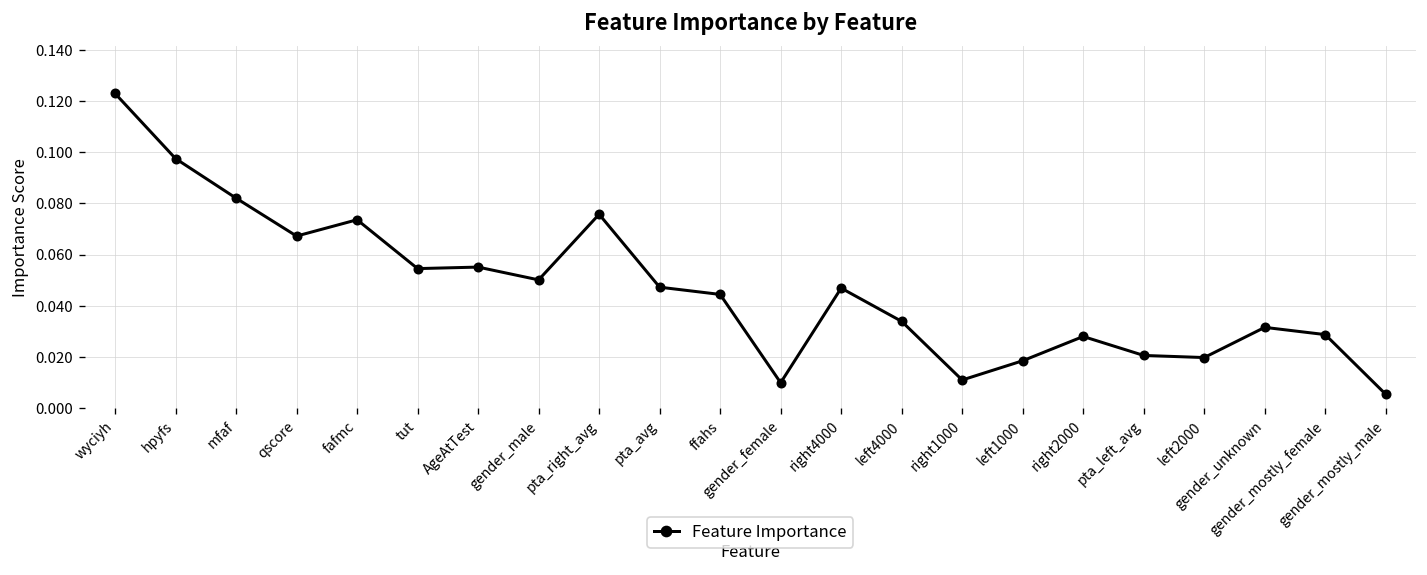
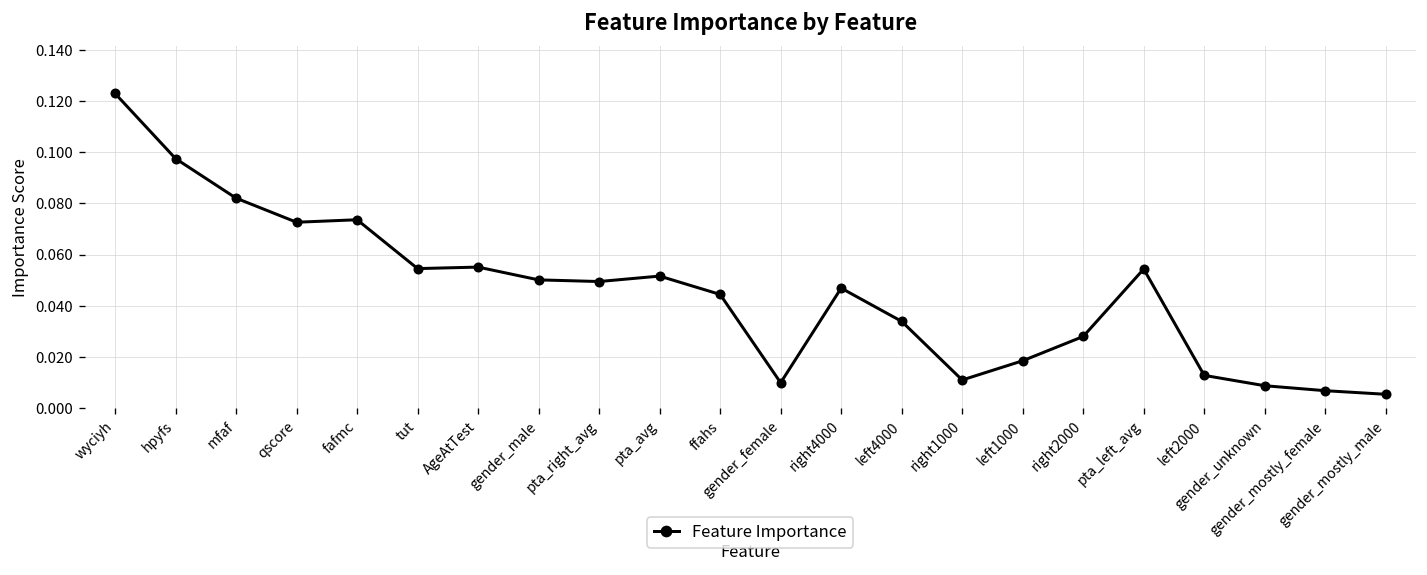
qscore: 0.067 -> 0.073
pta_right_avg: 0.076 -> 0.049
pta_avg: 0.047 -> 0.052
pta_left_avg: 0.021 -> 0.054
left2000: 0.020 -> 0.013
gender_unknown: 0.031 -> 0.009
gender_mostly_female: 0.029 -> 0.007
